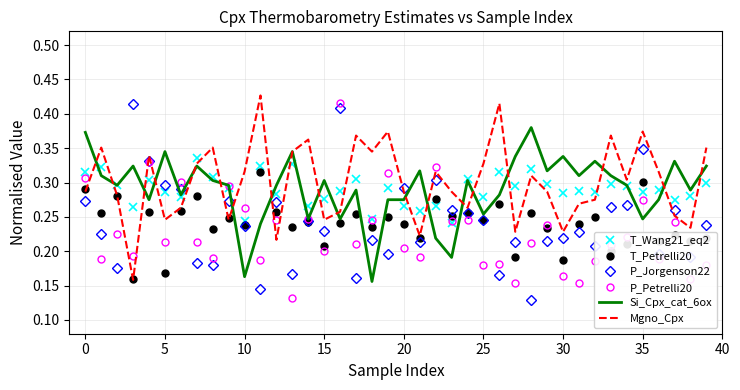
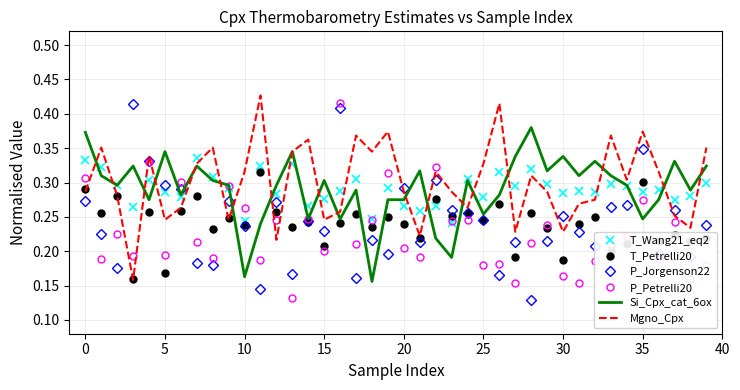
T_Wang21_eq2, 0: 0.32 -> 0.33
P_Petrelli20, 5: 0.21 -> 0.19
P_Jorgenson22, 30: 0.22 -> 0.25
